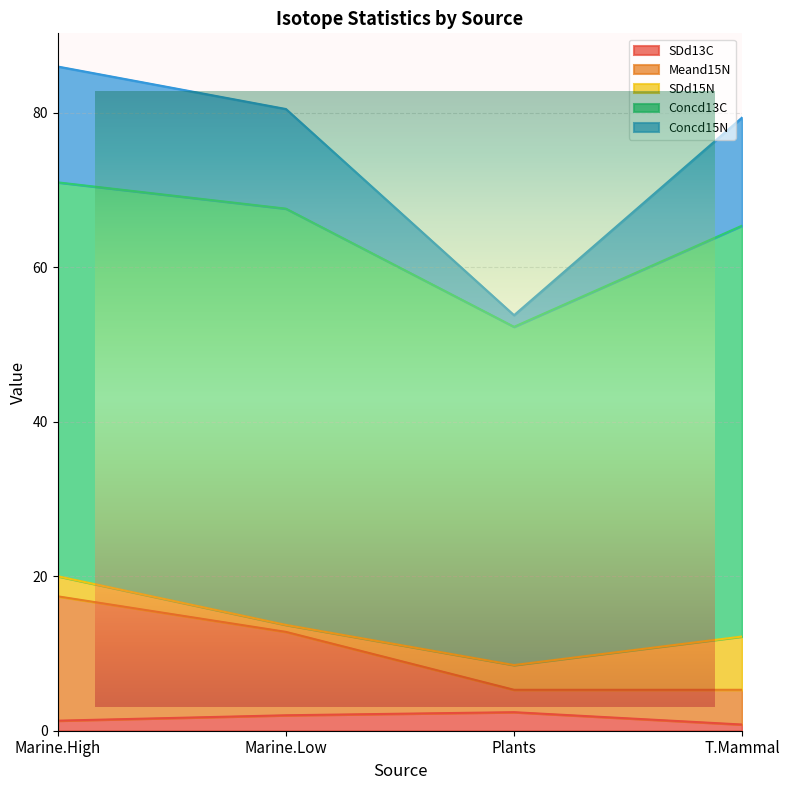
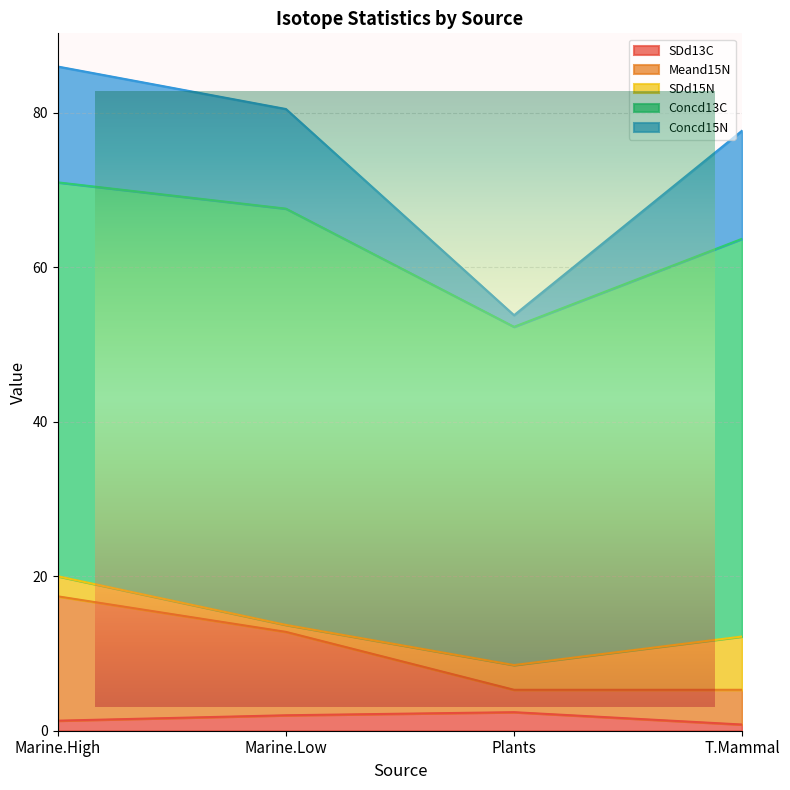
Concd13C, T.Mammal: 53 -> 52
